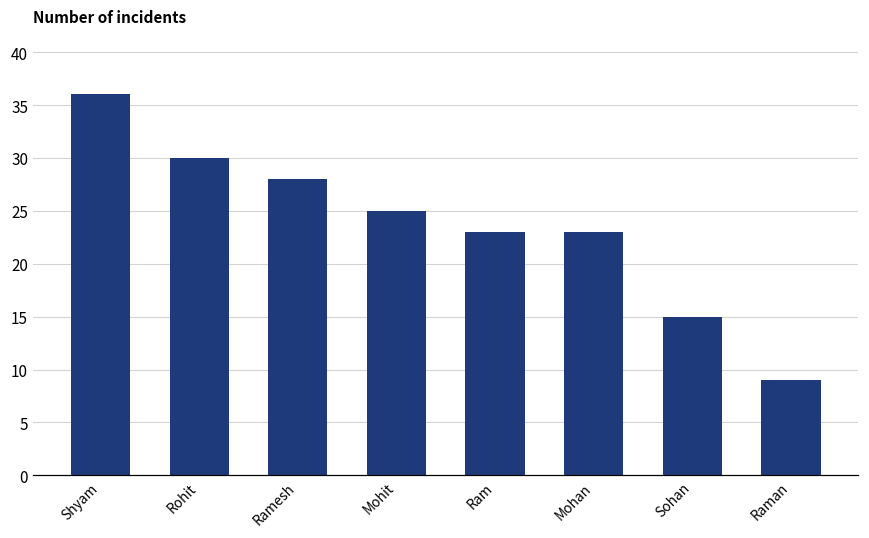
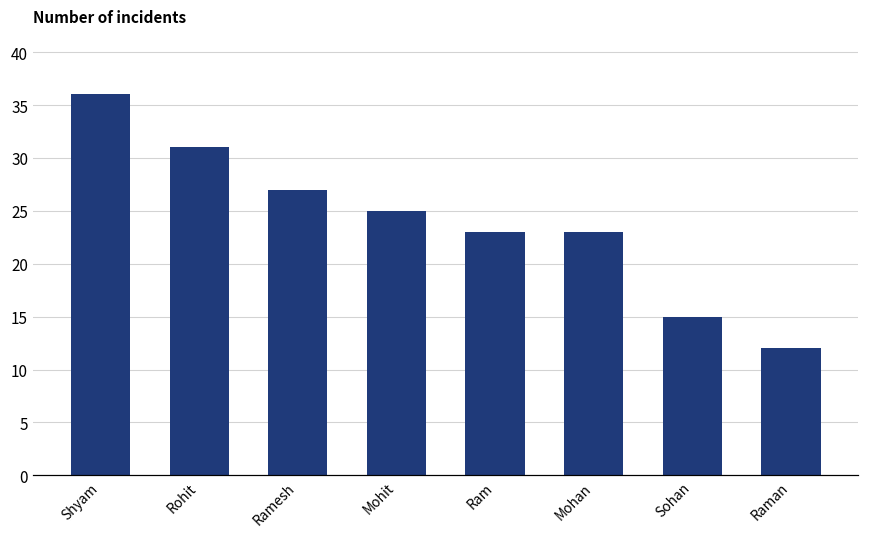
Rohit: 30 -> 31
Ramesh: 28 -> 27
Raman: 9 -> 12
